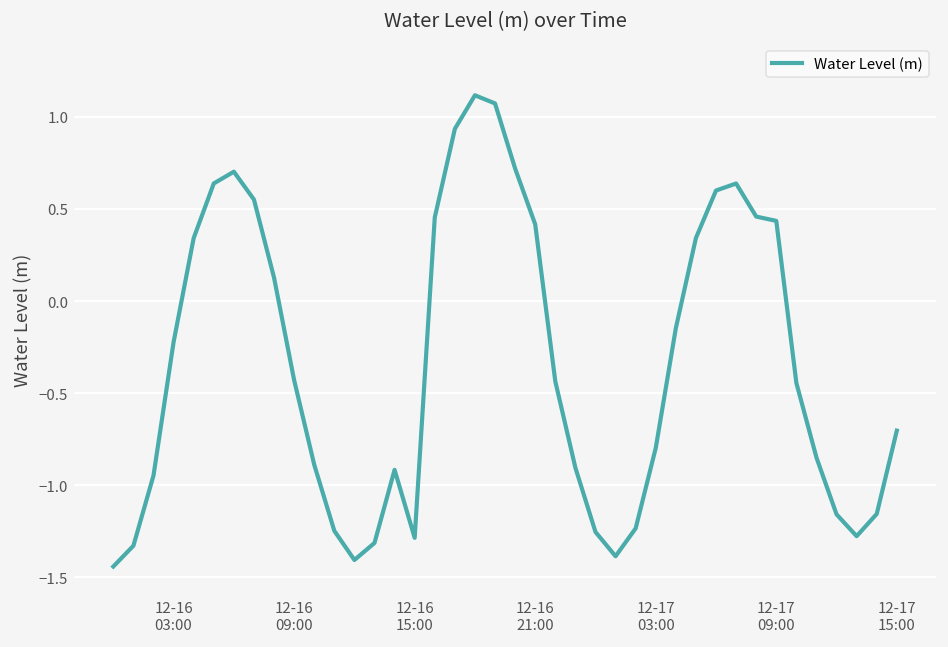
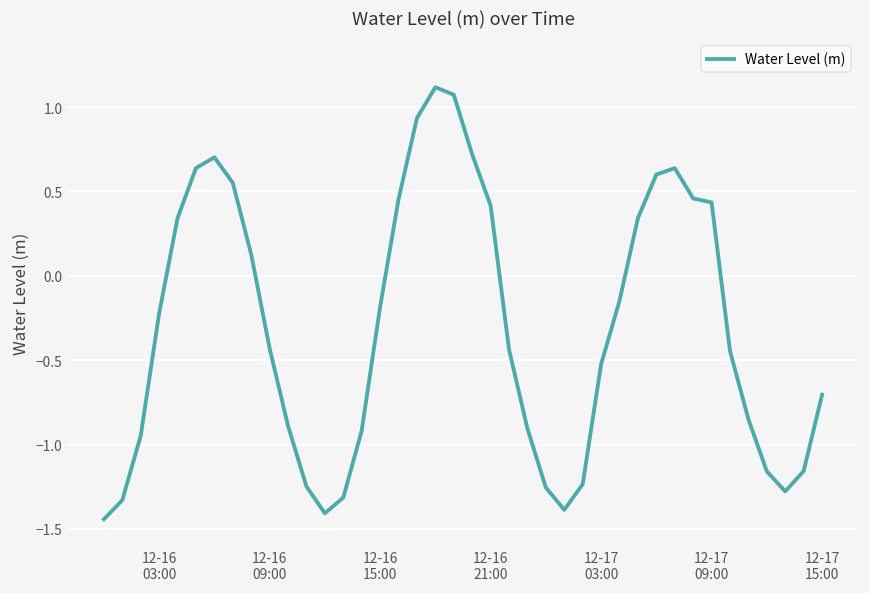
12-16 15:00: -1.29 -> -0.18
12-17 03:00: -0.80 -> -0.52
